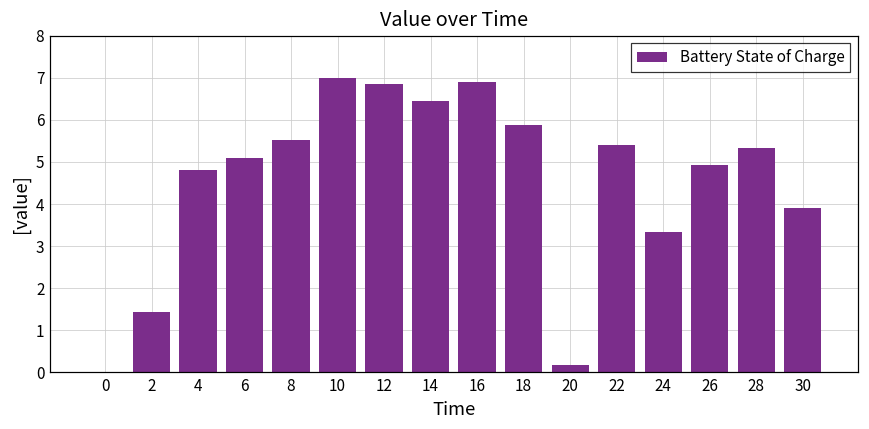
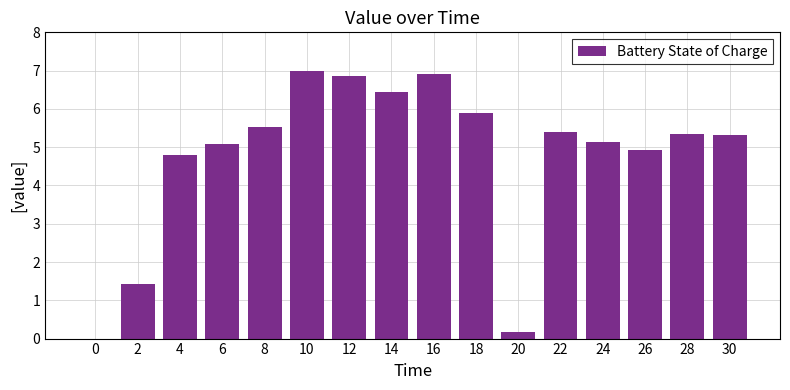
24: 3.3 -> 5.1
30: 3.9 -> 5.3
